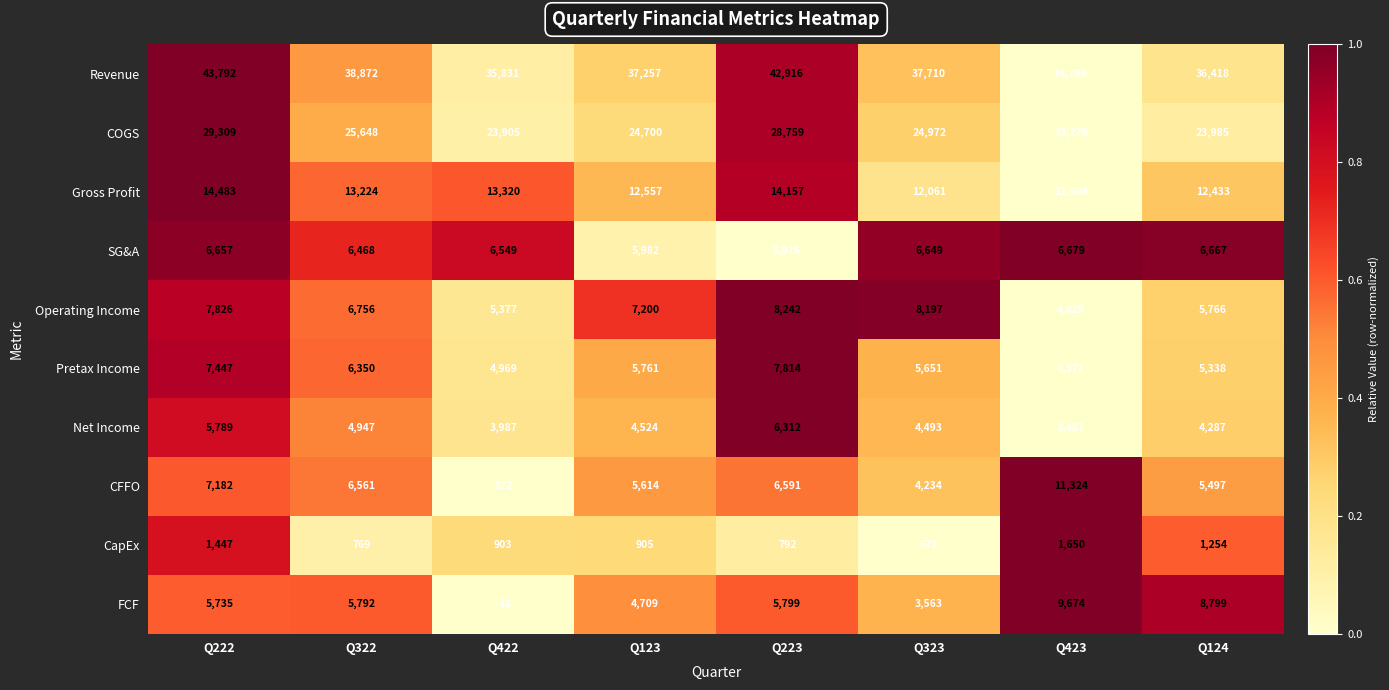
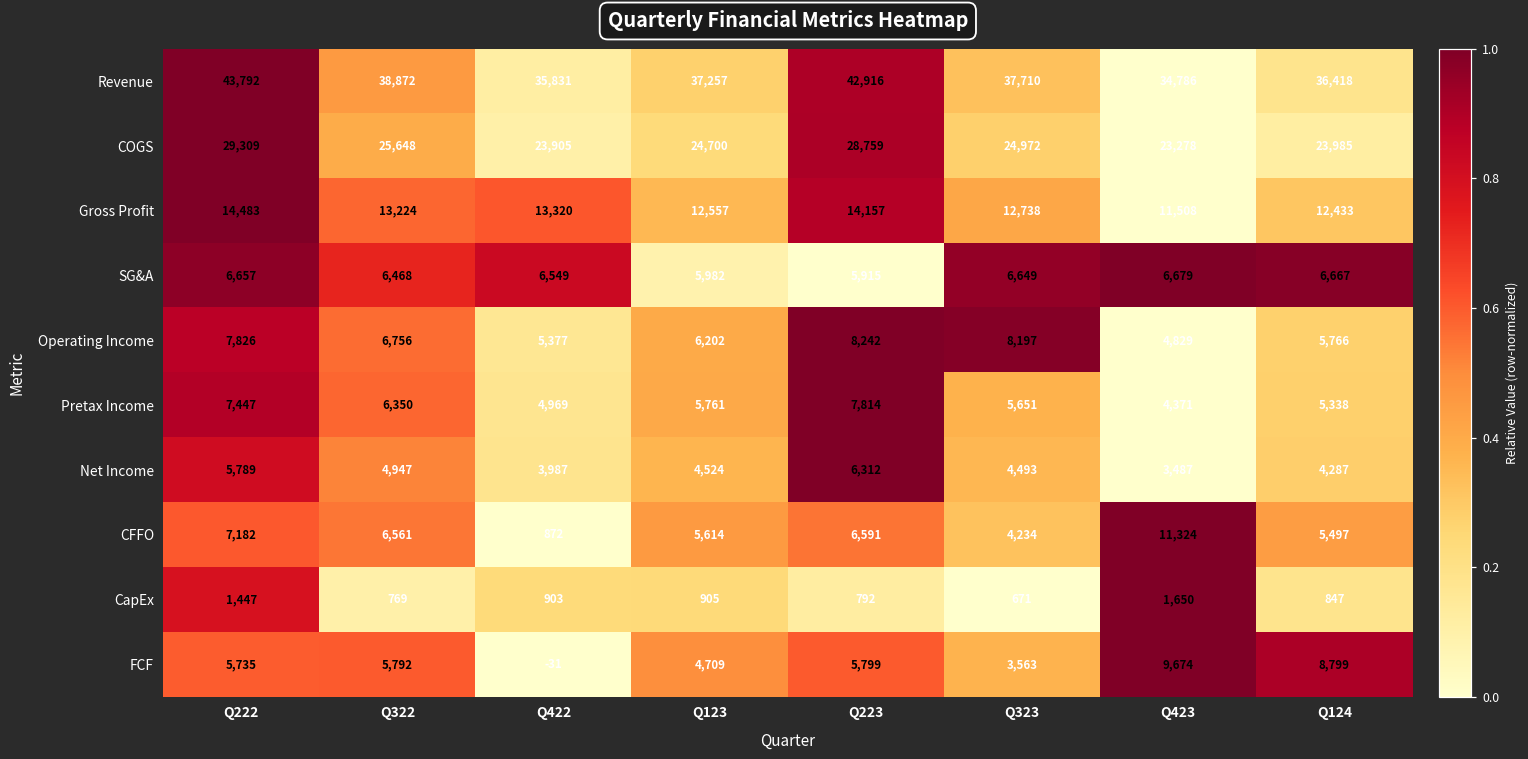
Gross Profit, Q323: 12,061 -> 12,738
Operating Income, Q123: 7,200 -> 6,202
CapEx, Q124: 1,254 -> 847
